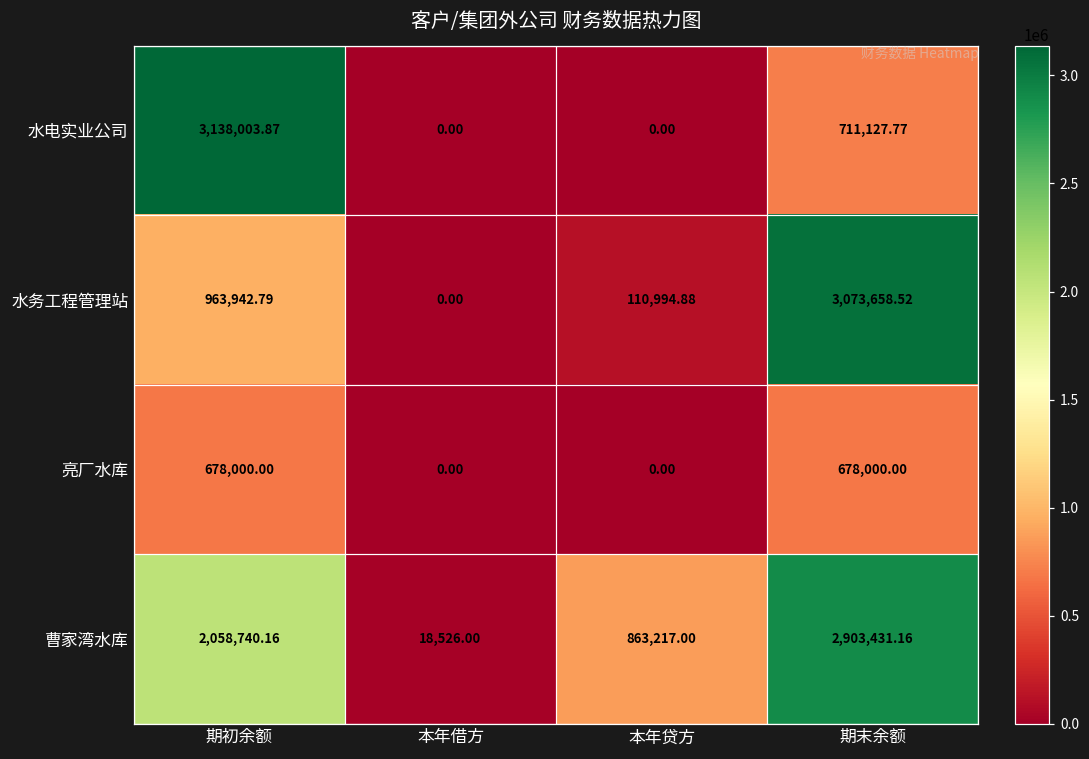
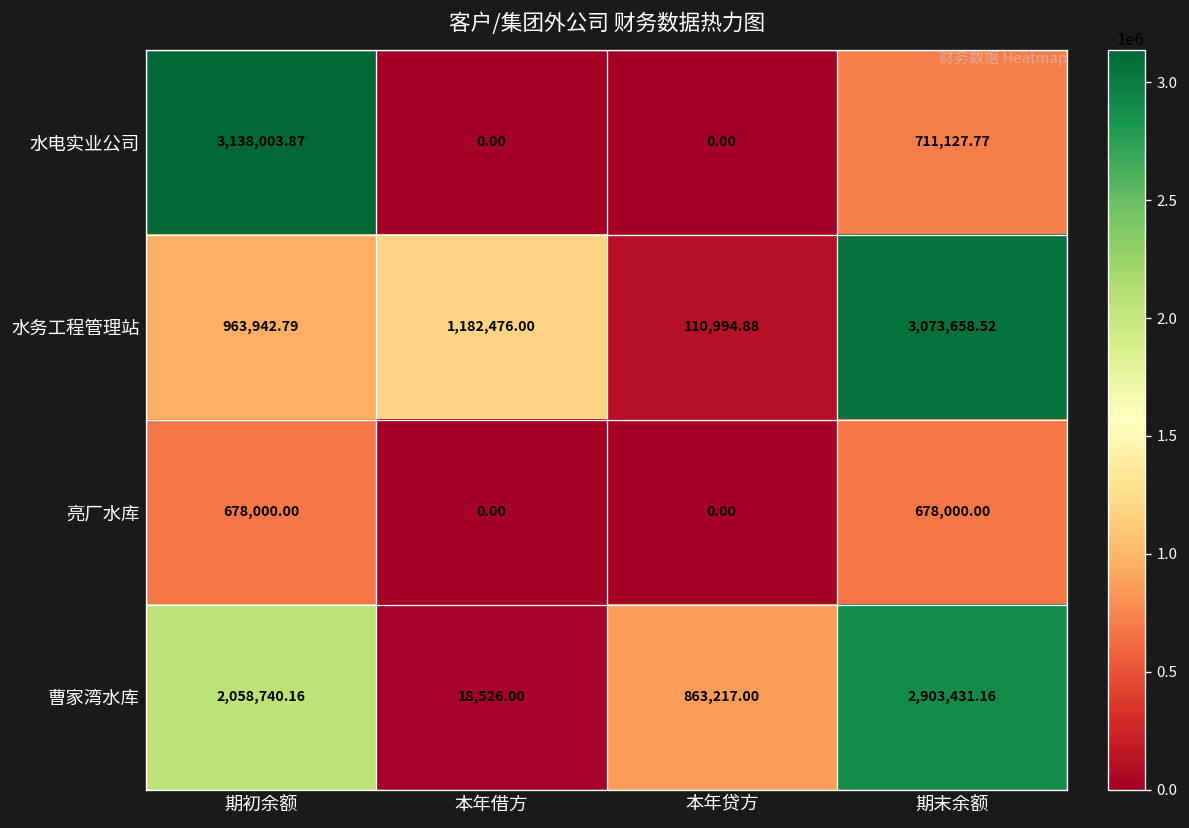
水务工程管理站, 本年借方: 0.00 -> 1,182,476.00
